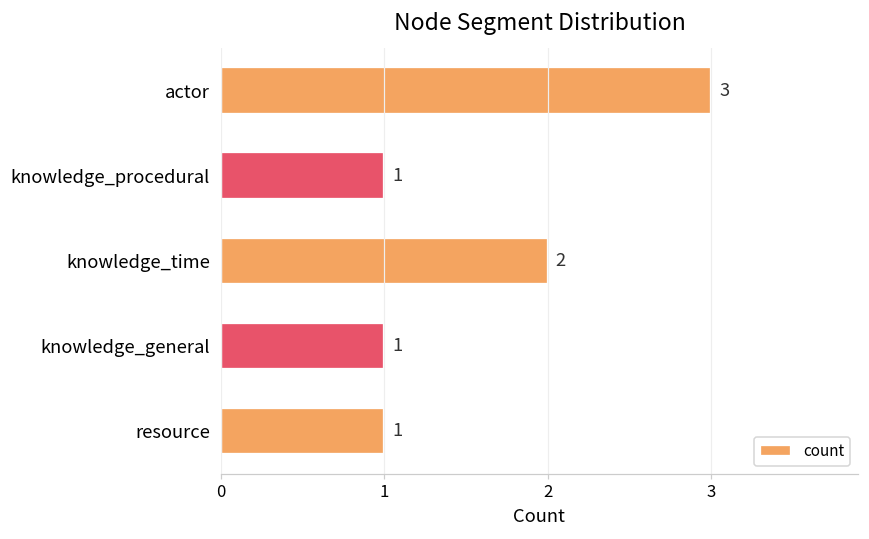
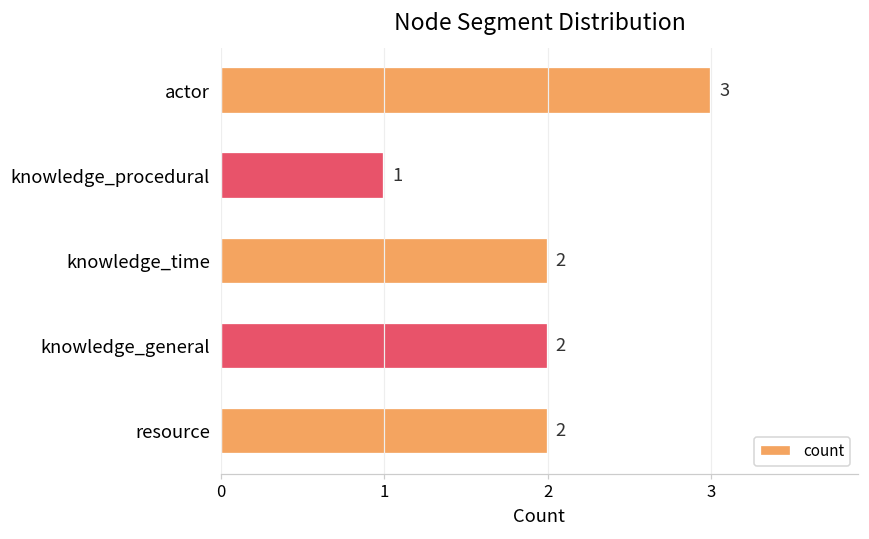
knowledge_general: 1 -> 2
resource: 1 -> 2
